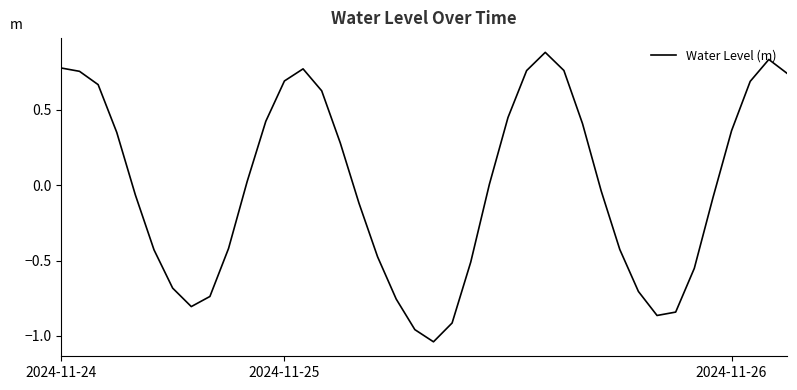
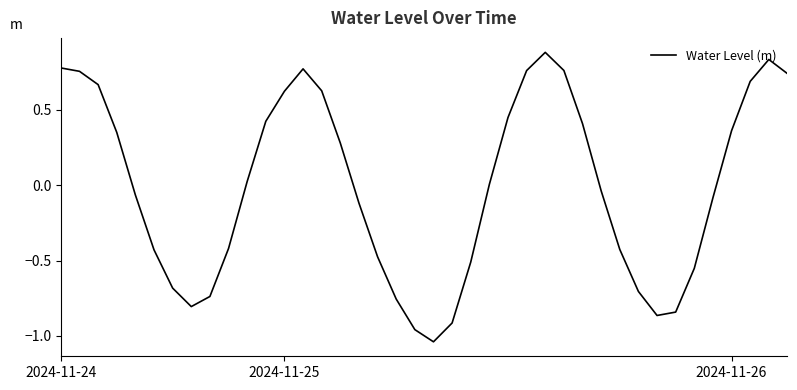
2024-11-25: 0.69 -> 0.62
